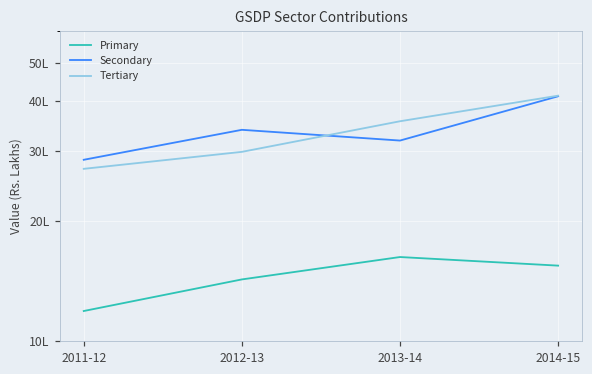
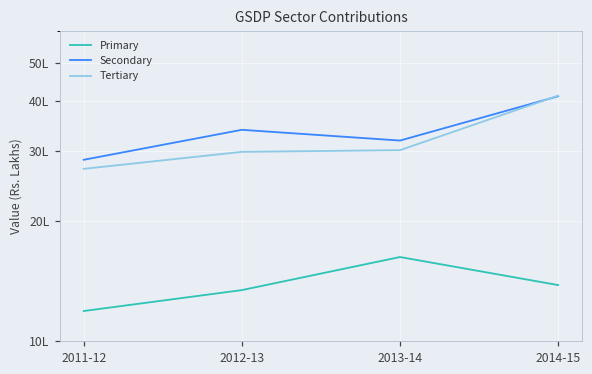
Primary, 2012-13: 14.3L -> 13.4L
Tertiary, 2013-14: 36L -> 30L
Primary, 2014-15: 15.5L -> 13.8L
